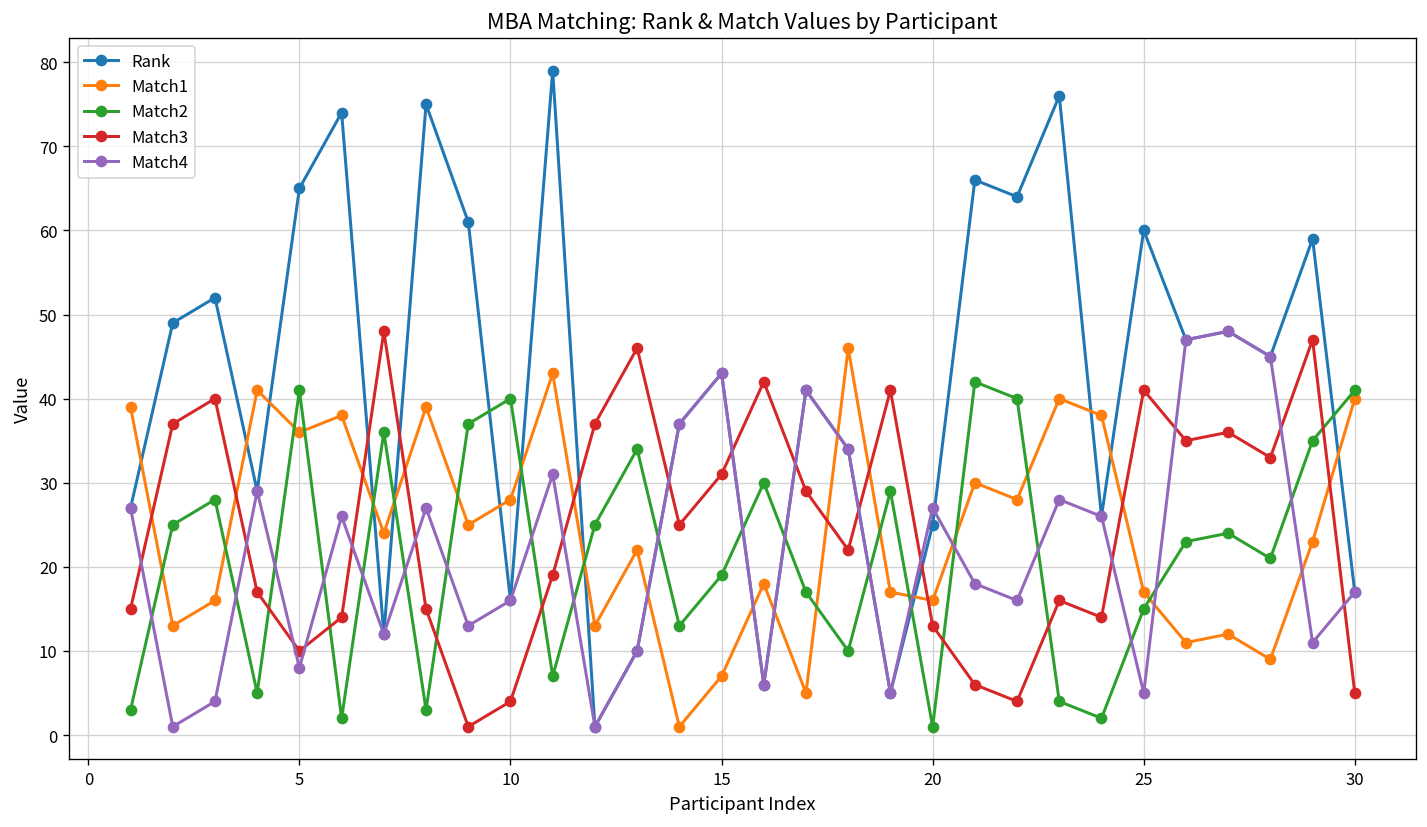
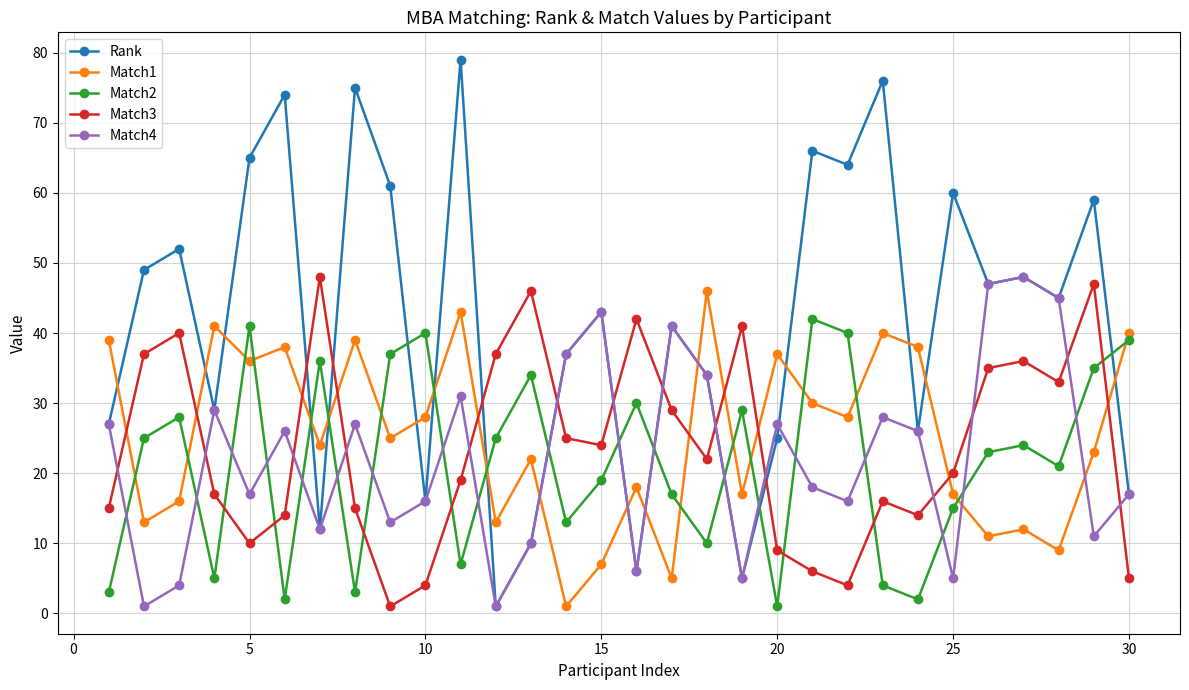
Match4, 5: 8 -> 17
Match3, 15: 31 -> 24
Match1, 20: 16 -> 37
Match3, 20: 13 -> 9
Match3, 25: 41 -> 20
Match2, 30: 41 -> 39
